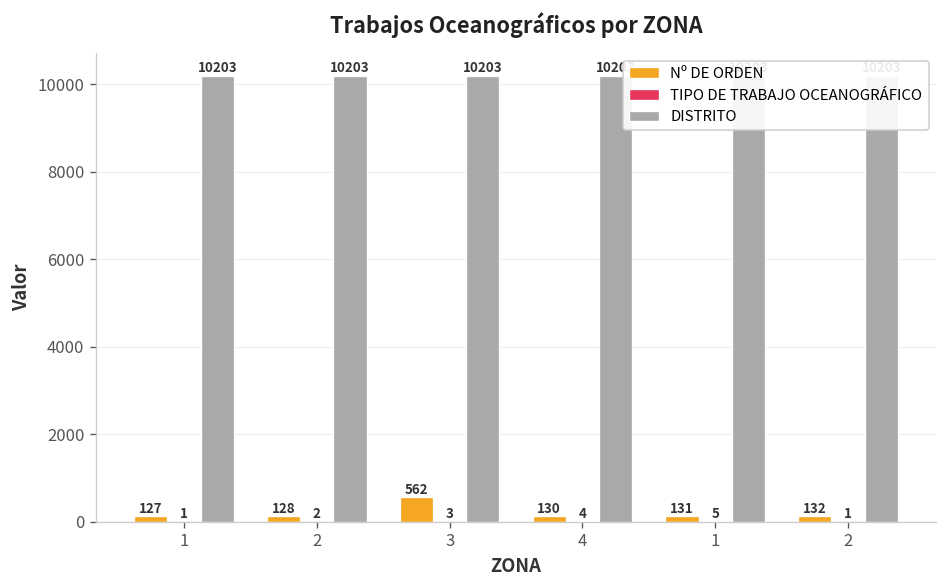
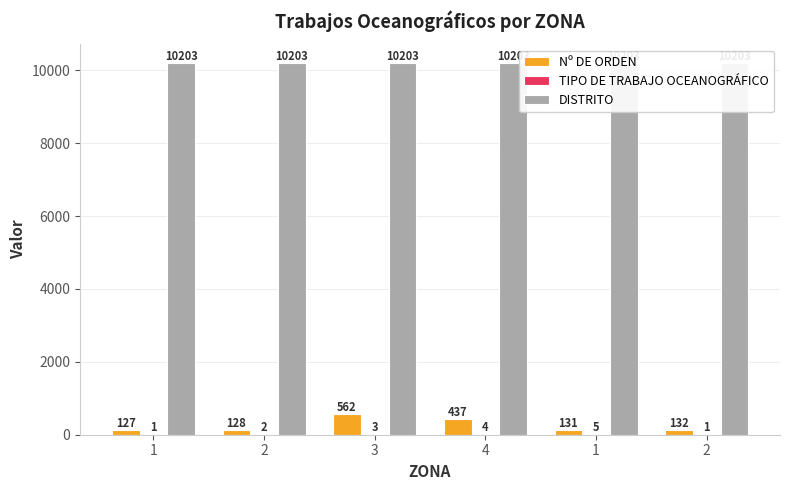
Nº DE ORDEN, 4: 130 -> 437
